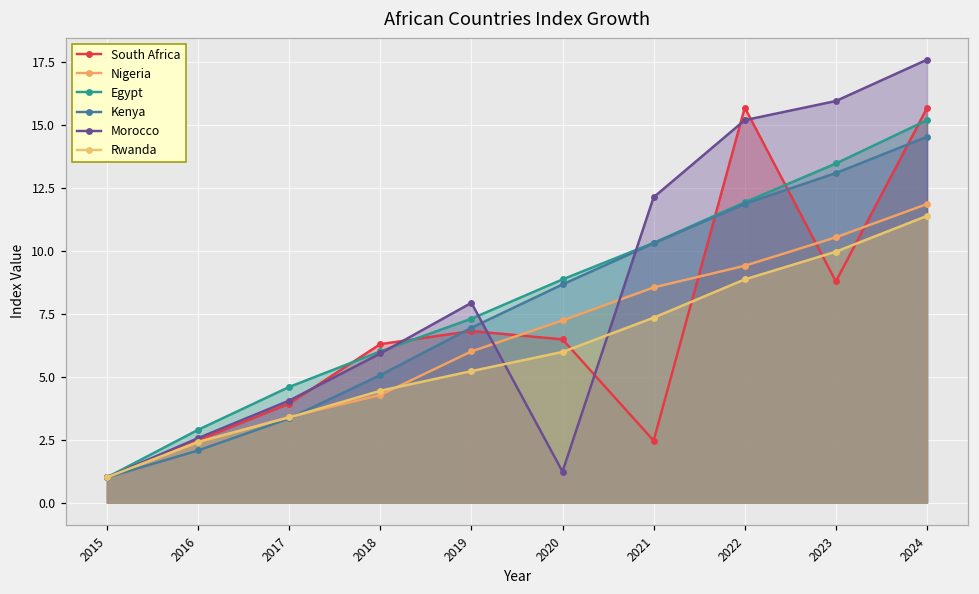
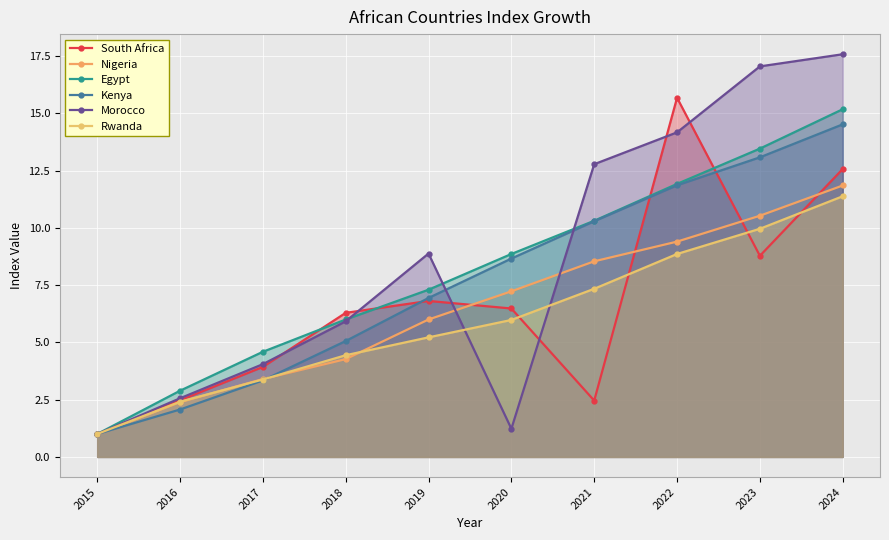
Morocco, 2019: 7.9 -> 8.9
Morocco, 2021: 12.1 -> 12.8
Morocco, 2022: 15.2 -> 14.2
Morocco, 2023: 15.9 -> 17.1
South Africa, 2024: 15.7 -> 12.6
